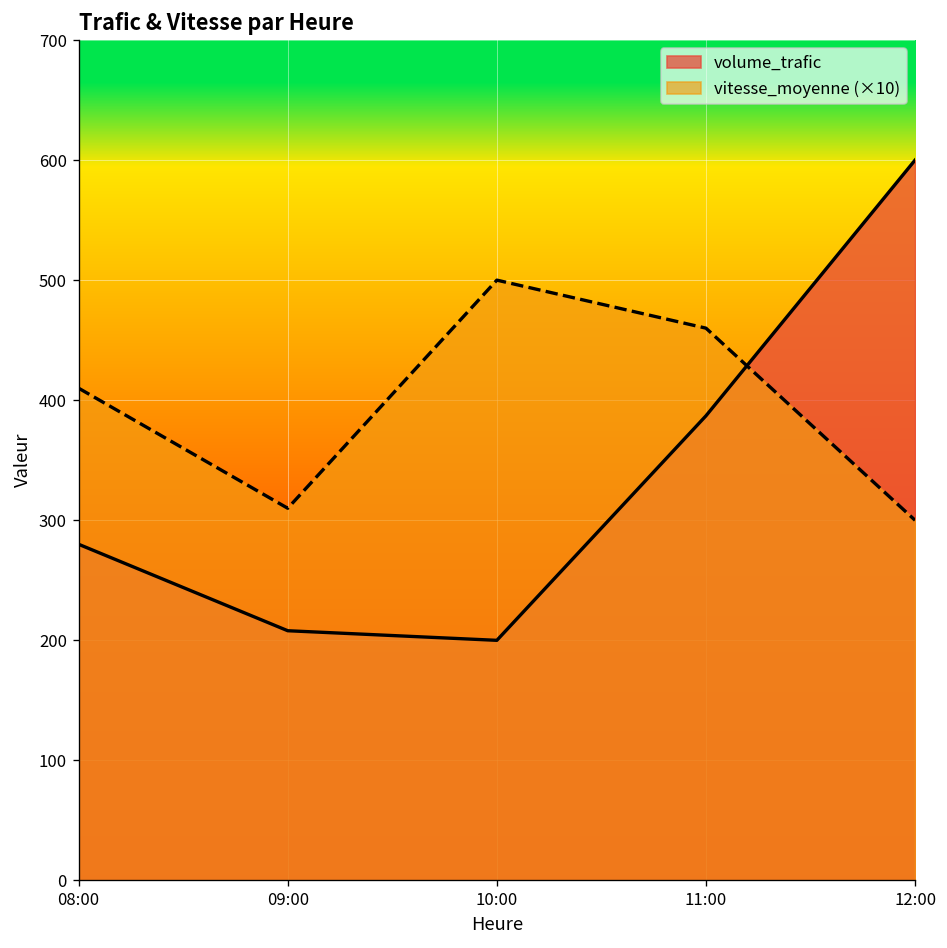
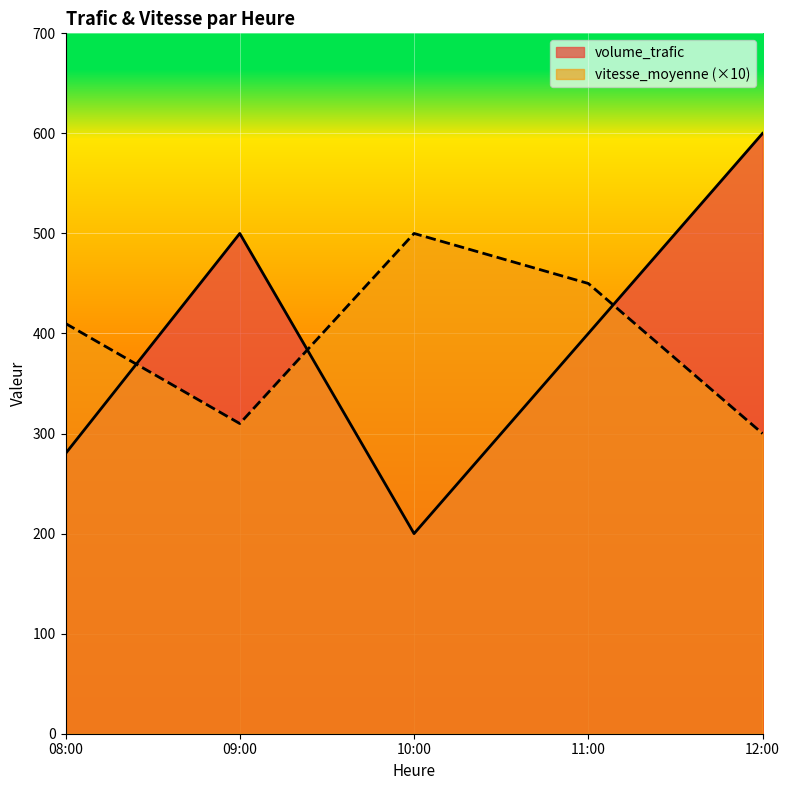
volume_trafic, 09:00: 208 -> 500
volume_trafic, 11:00: 387 -> 400
vitesse_moyenne (×10), 11:00: 460 -> 450
